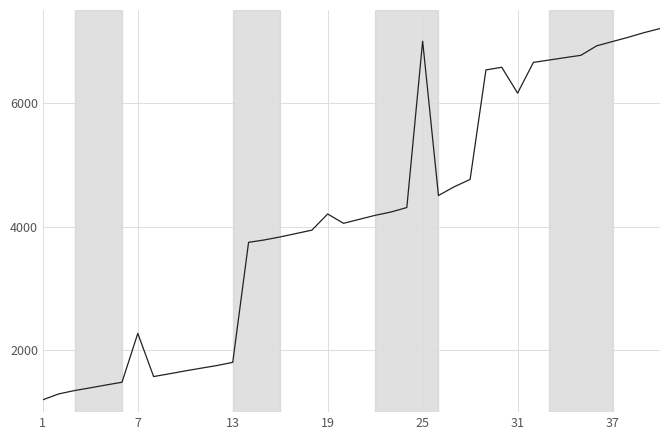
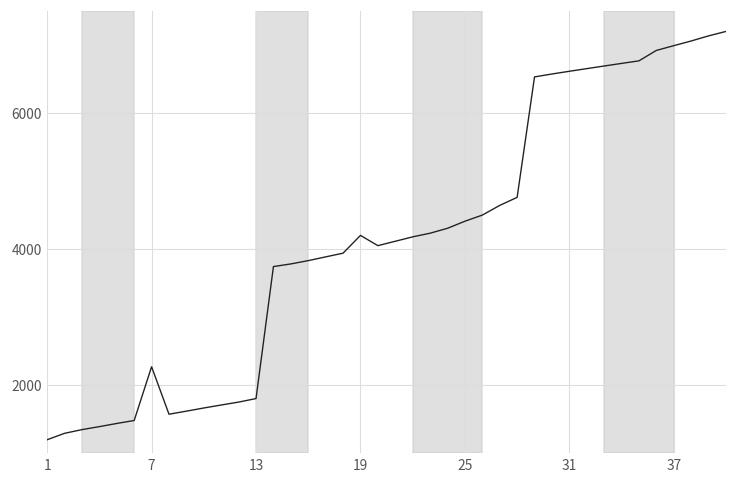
25: 7000 -> 4400
31: 6200 -> 6600
